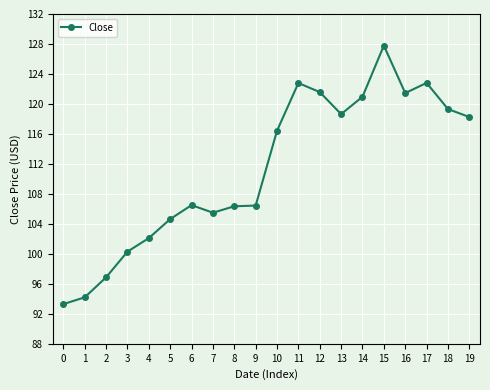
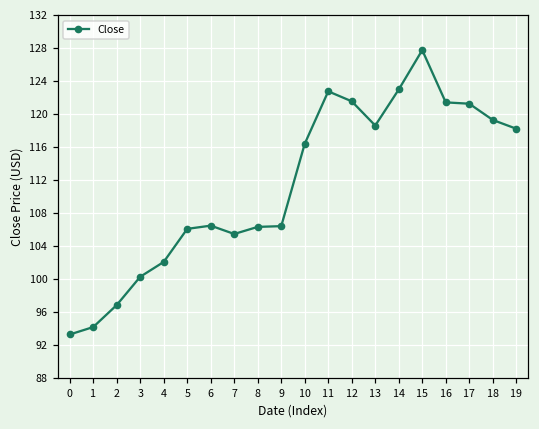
5: 105 -> 106
14: 121 -> 123
17: 123 -> 121
